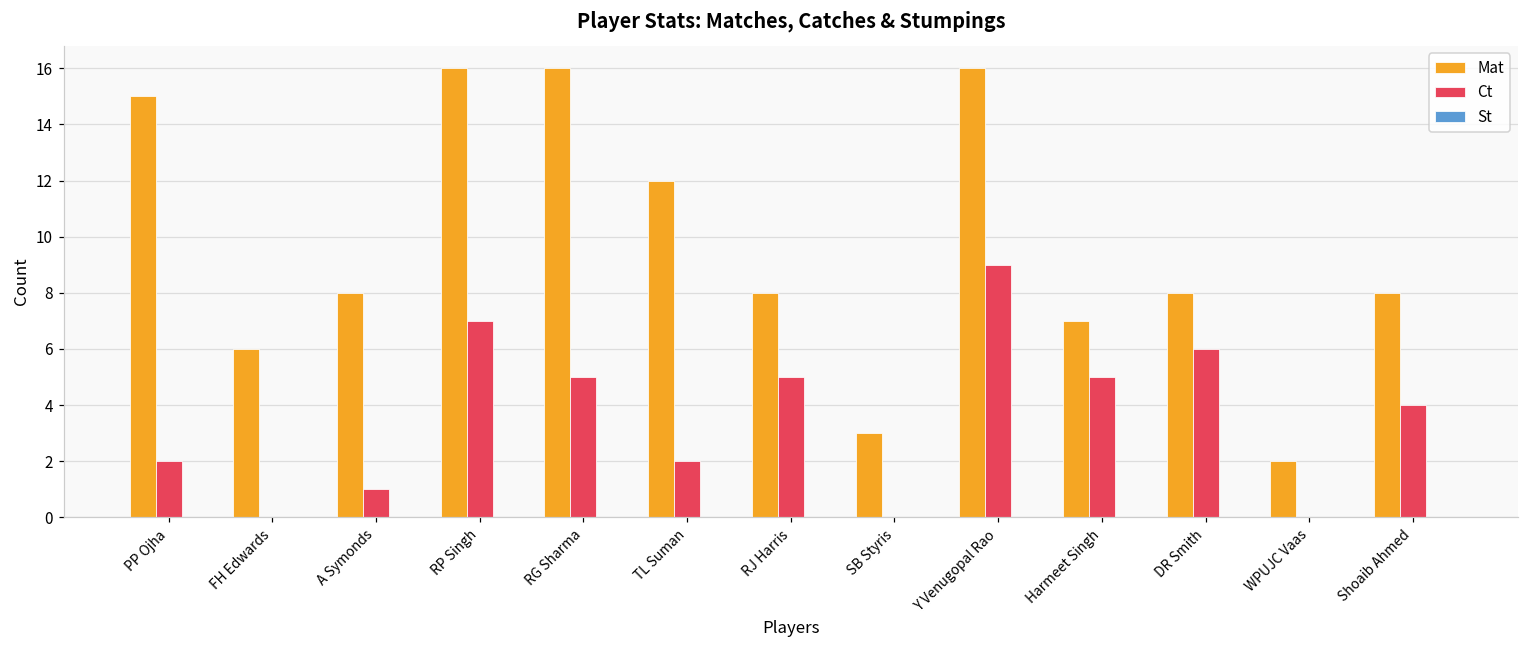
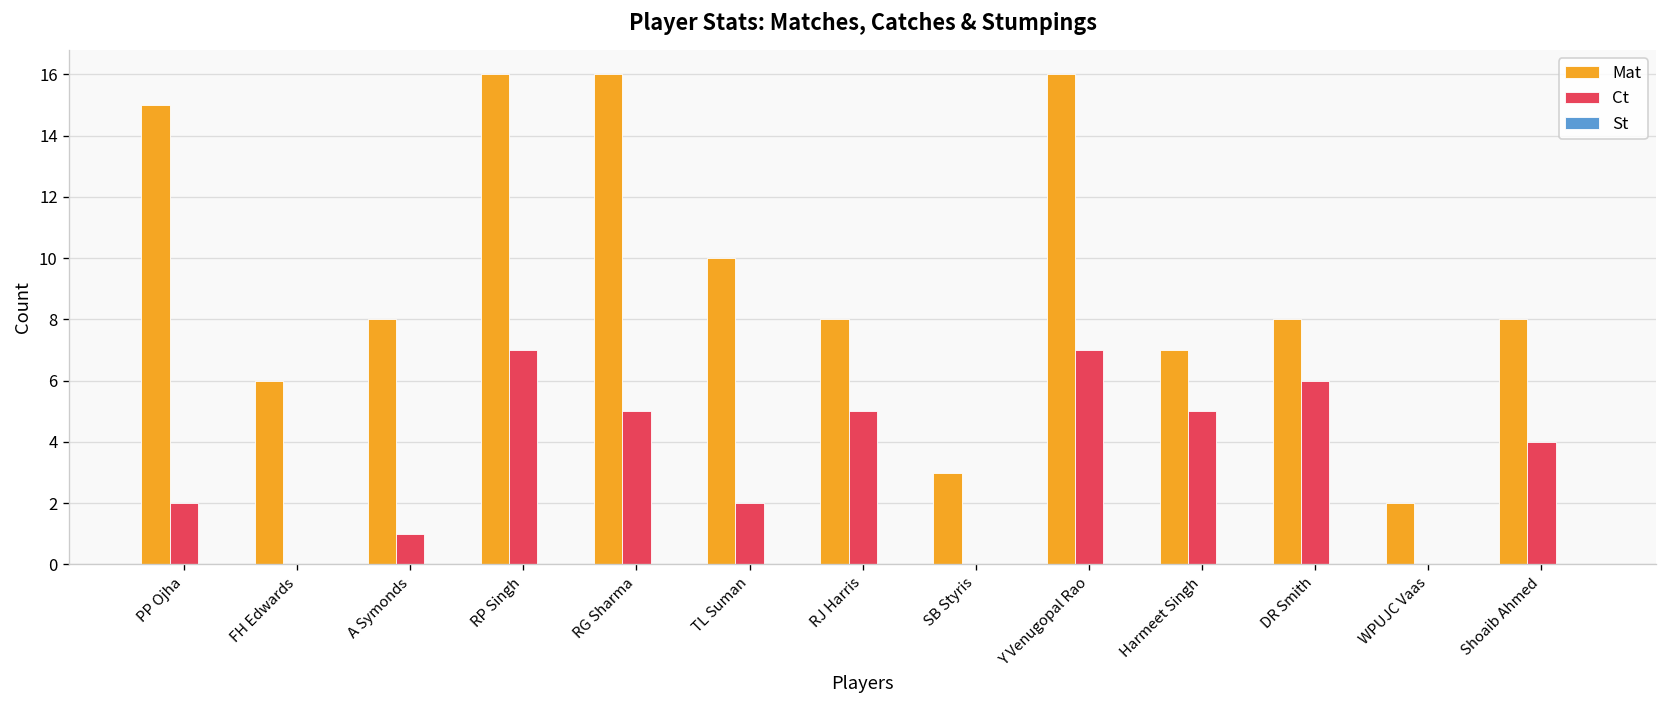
Mat, TL Suman: 12 -> 10
Ct, Y Venugopal Rao: 9 -> 7
